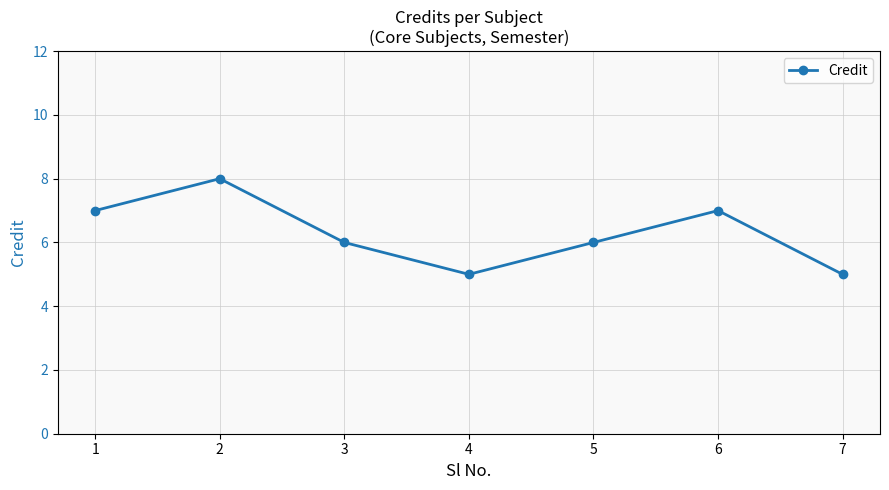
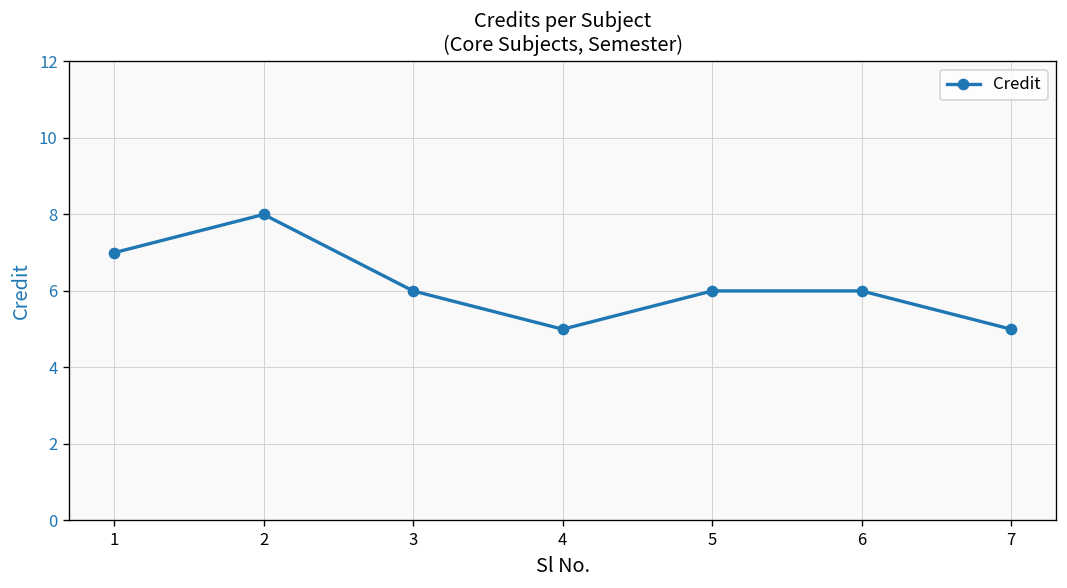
6: 7 -> 6
